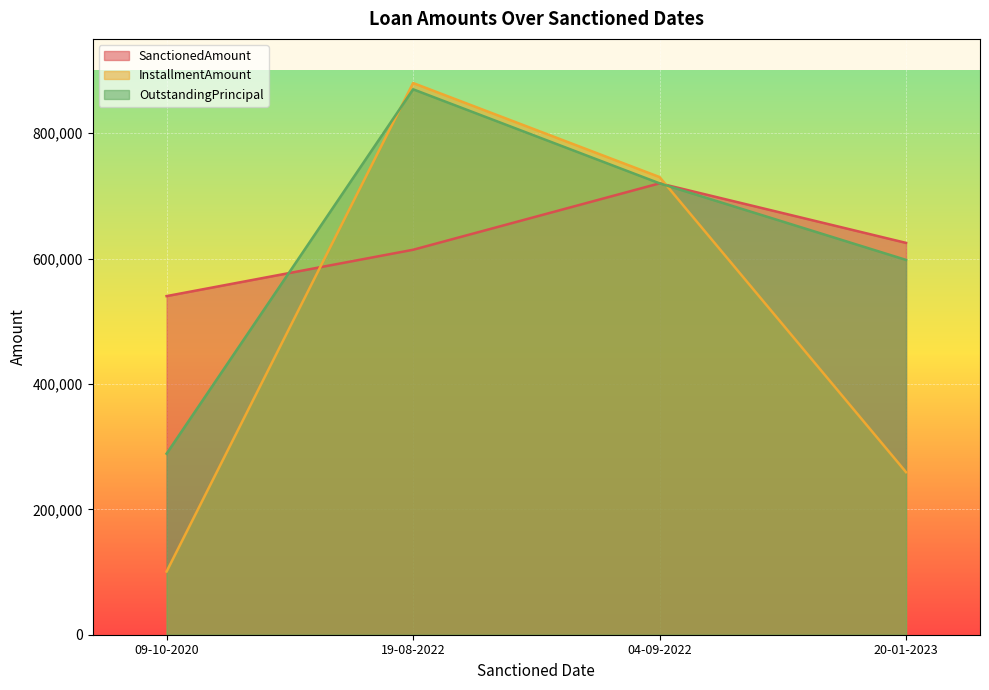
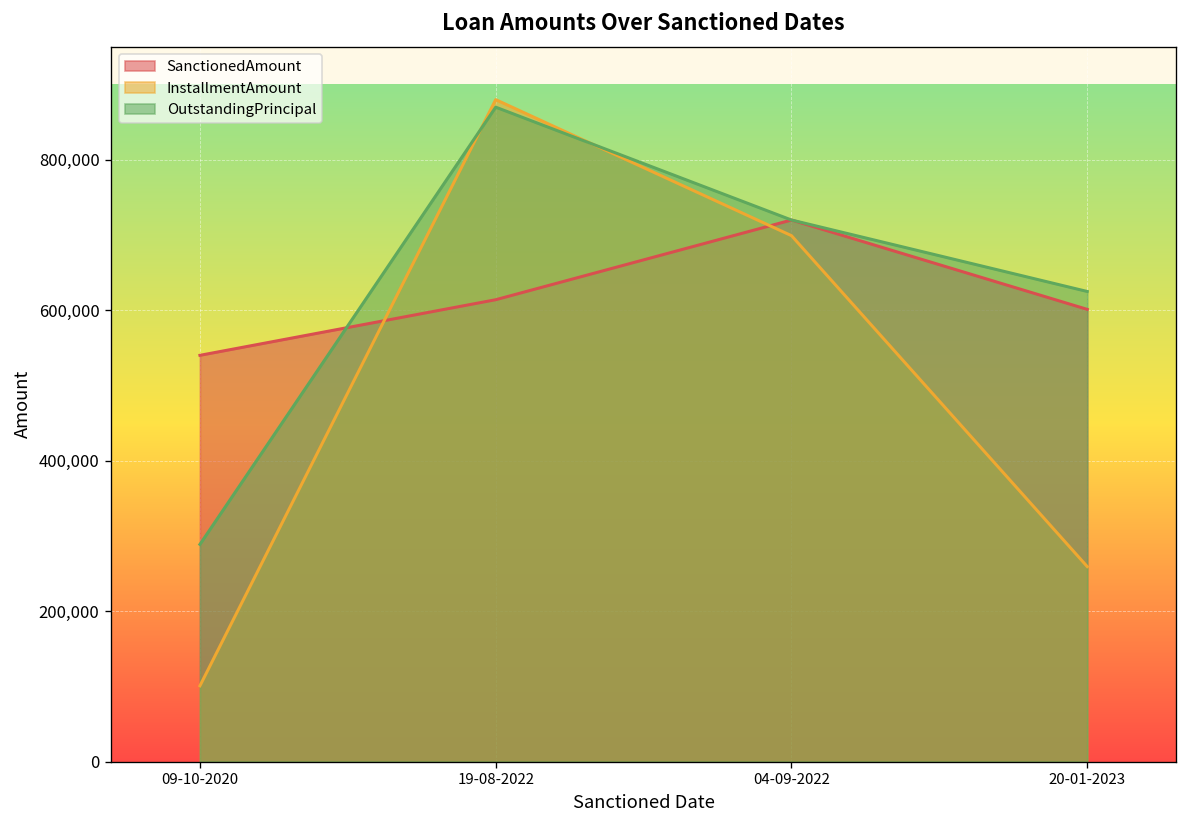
InstallmentAmount, 04-09-2022: 730,000 -> 700,000
SanctionedAmount, 20-01-2023: 630,000 -> 600,000
OutstandingPrincipal, 20-01-2023: 600,000 -> 630,000
